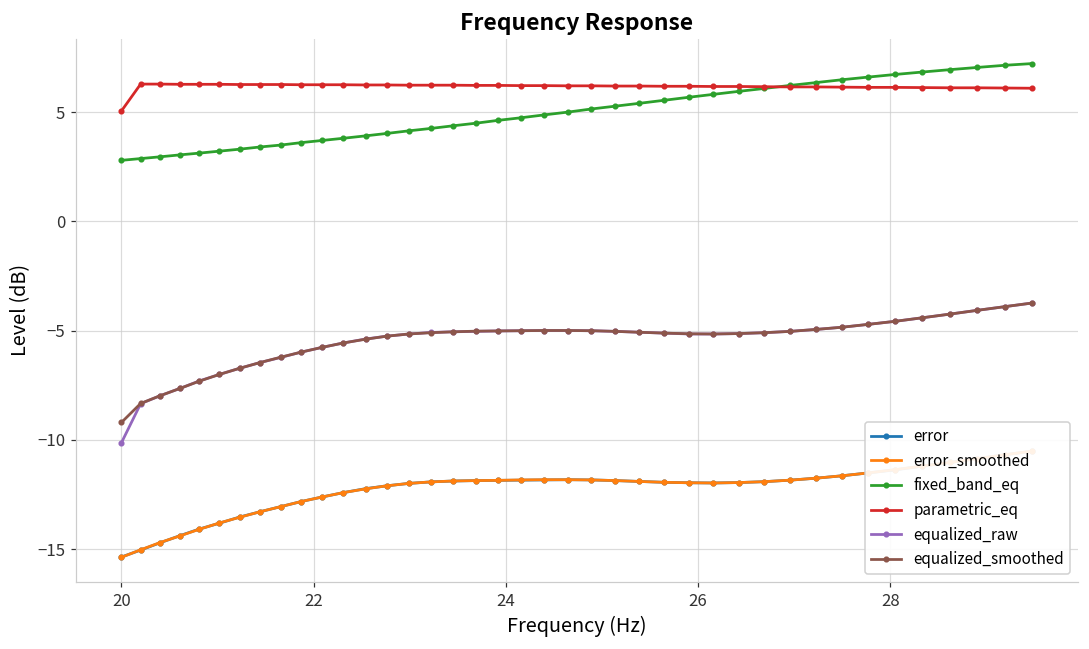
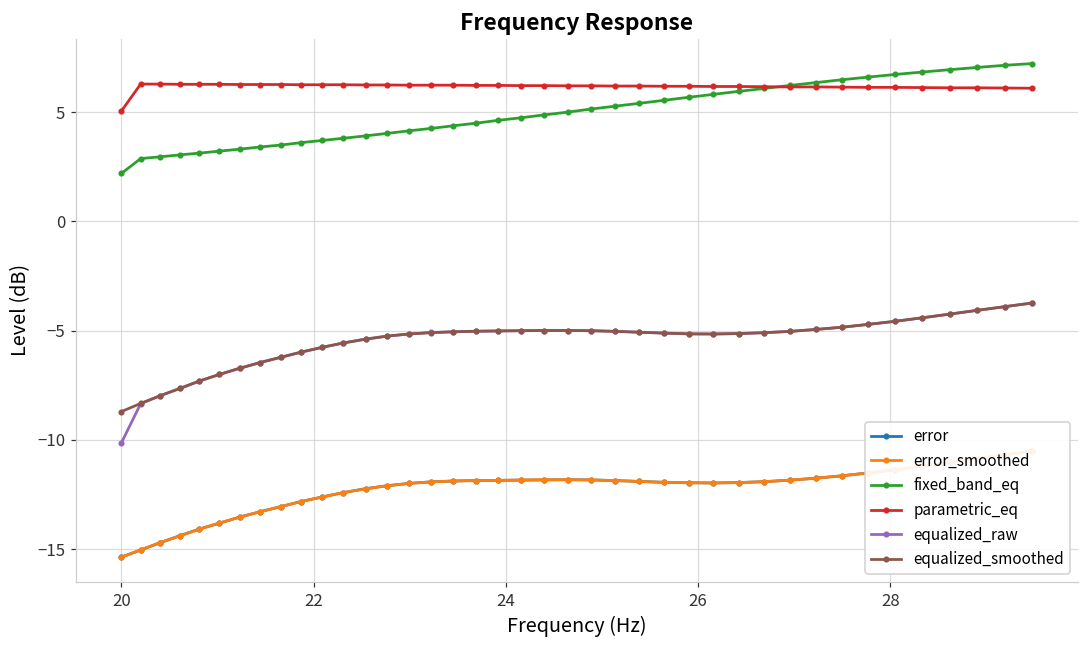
fixed_band_eq, 20: 2.8 -> 2.2
equalized_smoothed, 20: -9.2 -> -8.7
